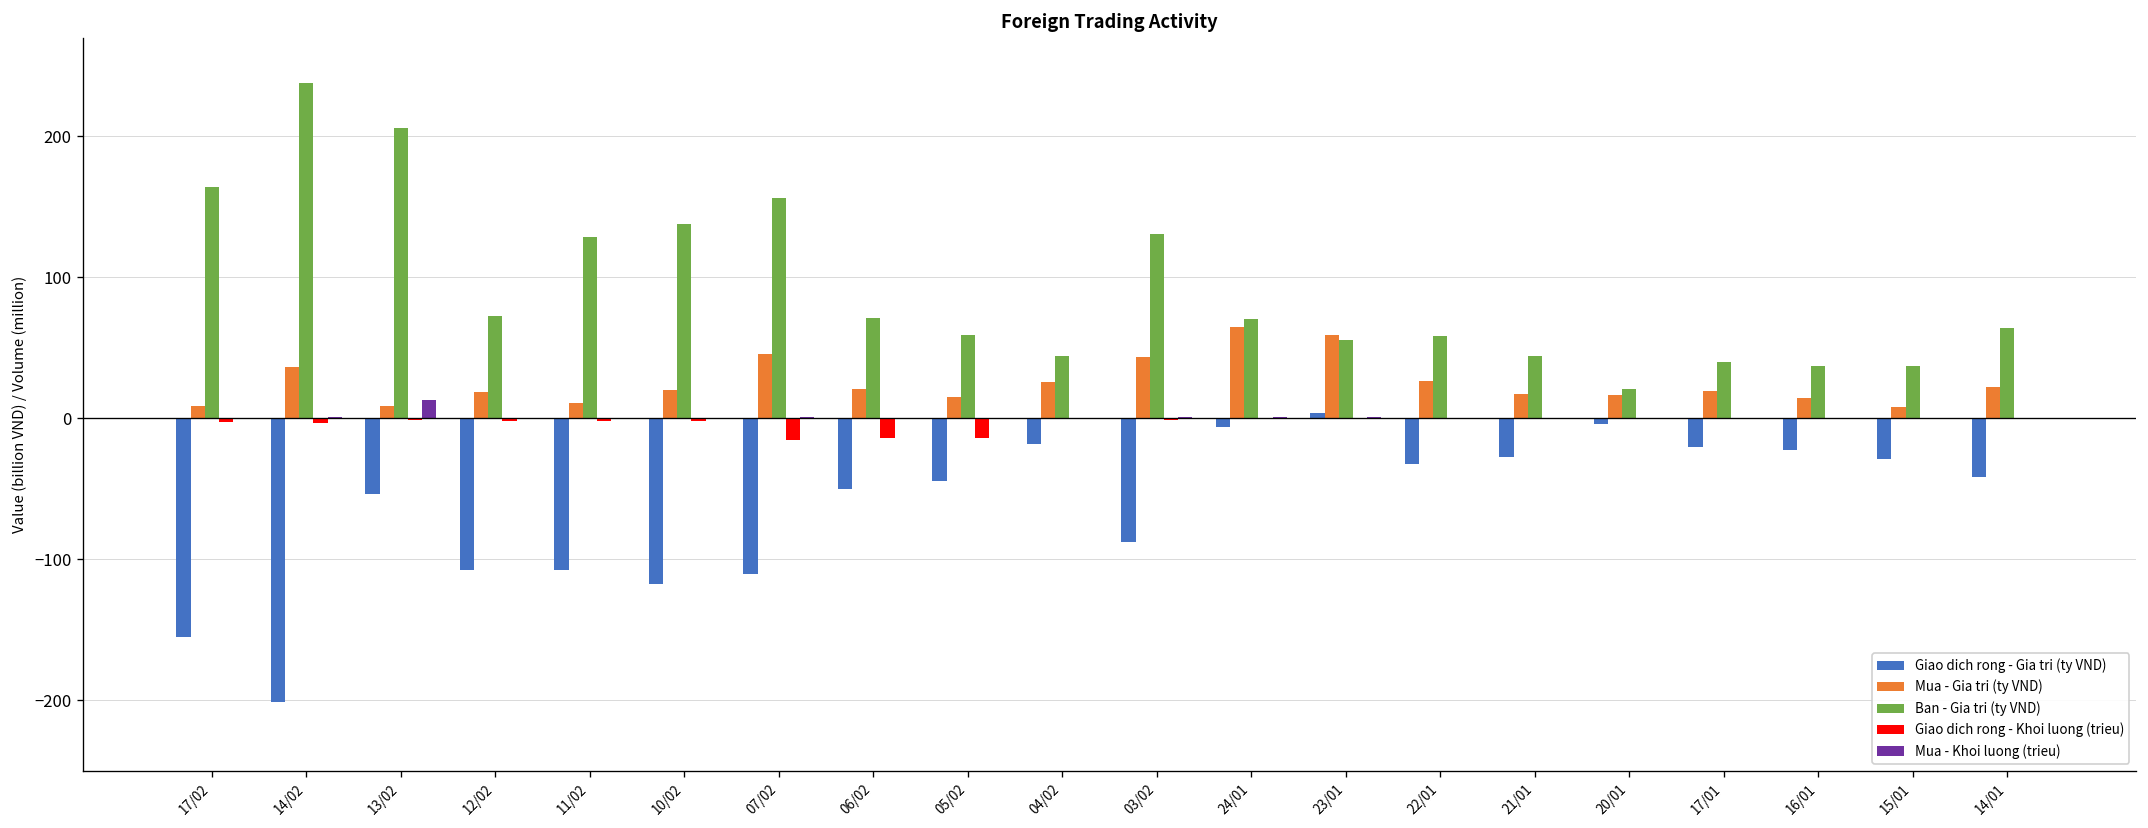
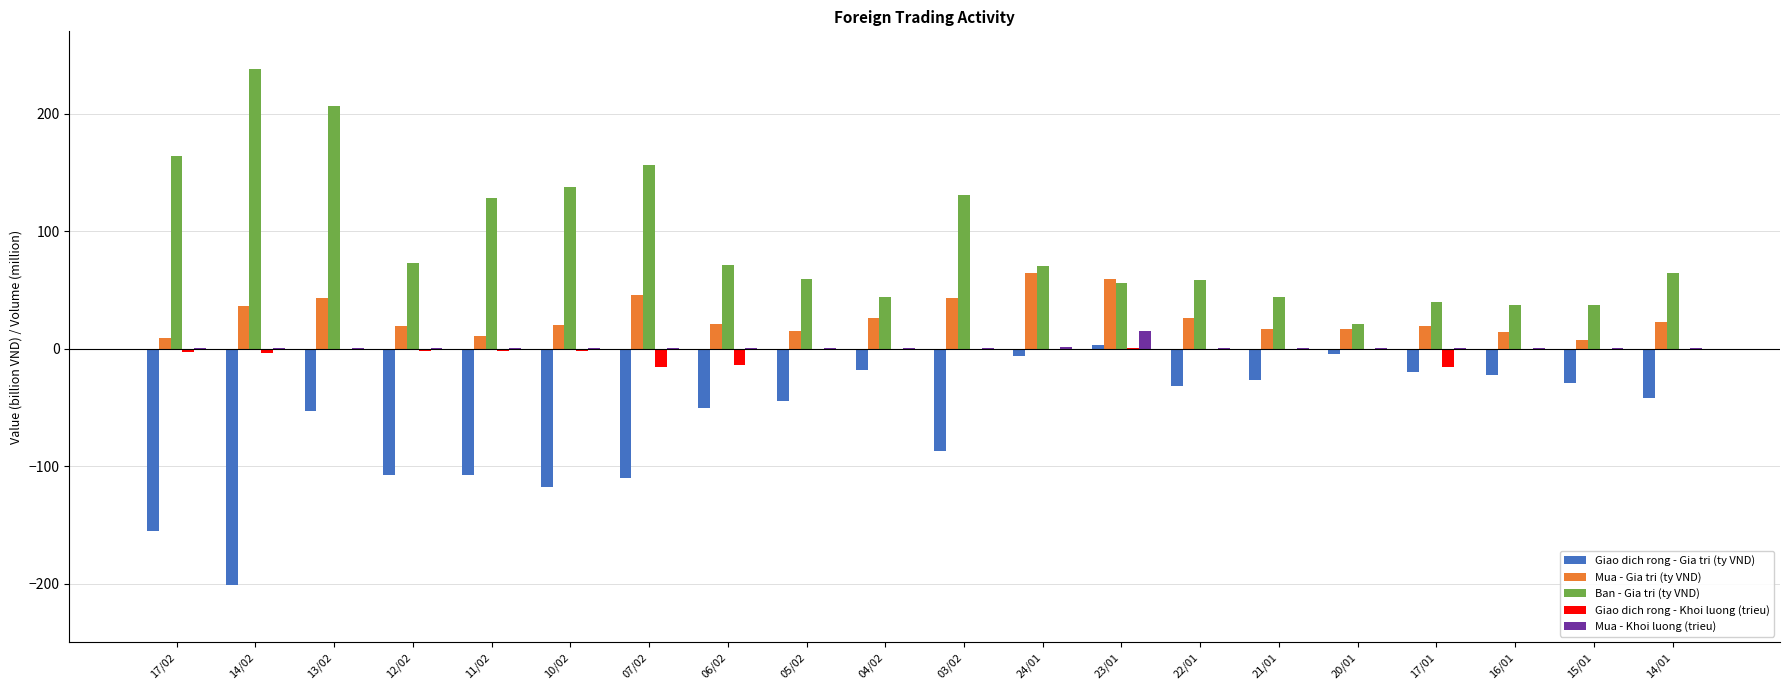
Mua - Gia tri (ty VND), 13/02: 9 -> 43
Mua - Khoi luong (trieu), 13/02: 13 -> 1
Giao dich rong - Khoi luong (trieu), 05/02: -14 -> -1
Mua - Khoi luong (trieu), 23/01: 1 -> 15
Giao dich rong - Khoi luong (trieu), 17/01: 0 -> -16
